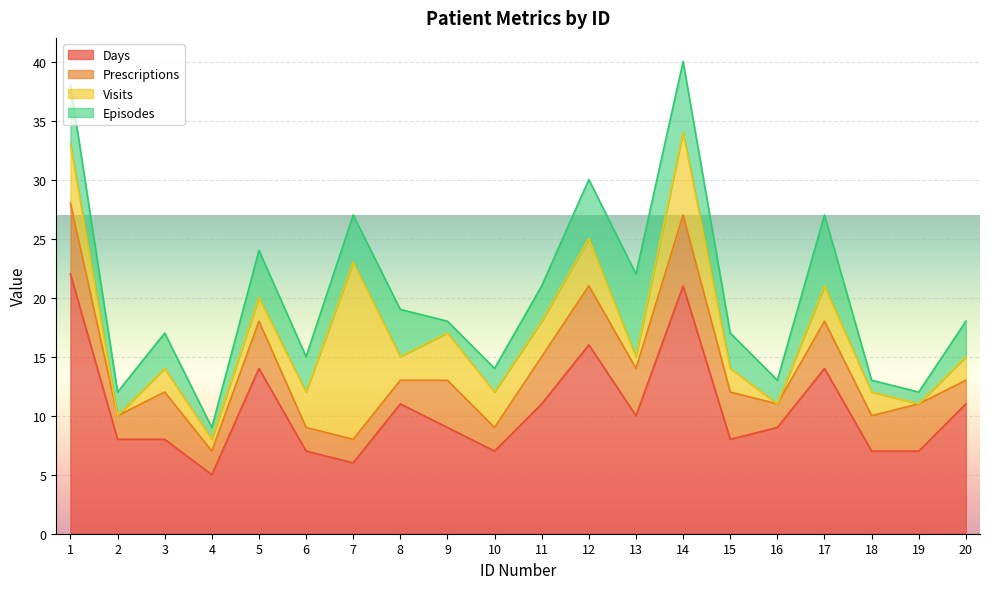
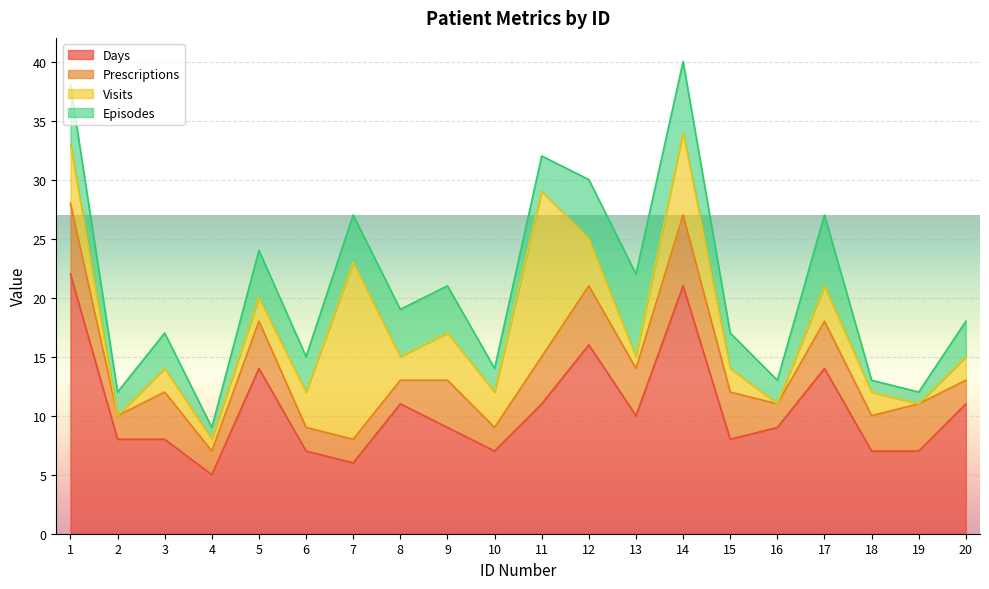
Episodes, 9: 1 -> 4
Visits, 11: 3 -> 14
